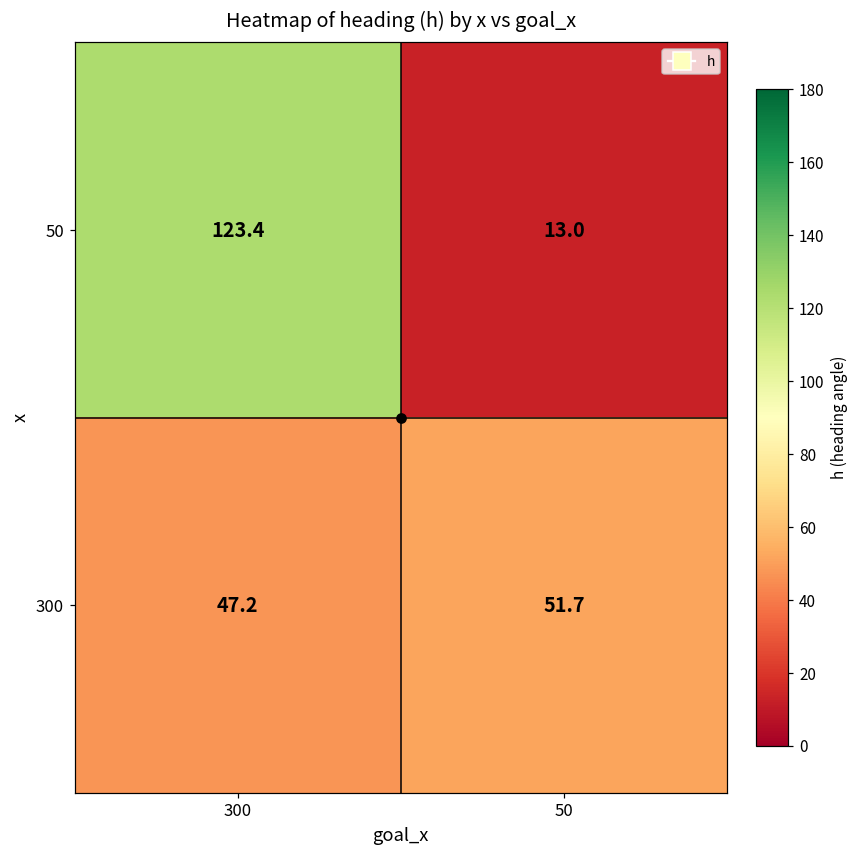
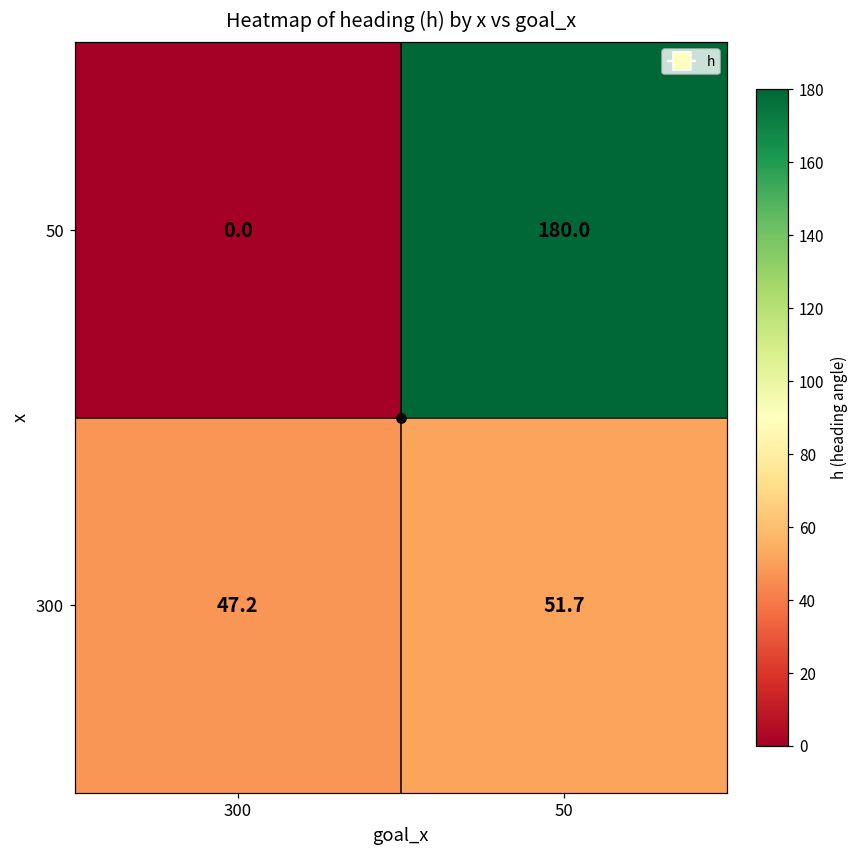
50, 300: 123.4 -> 0.0
50, 50: 13.0 -> 180.0
